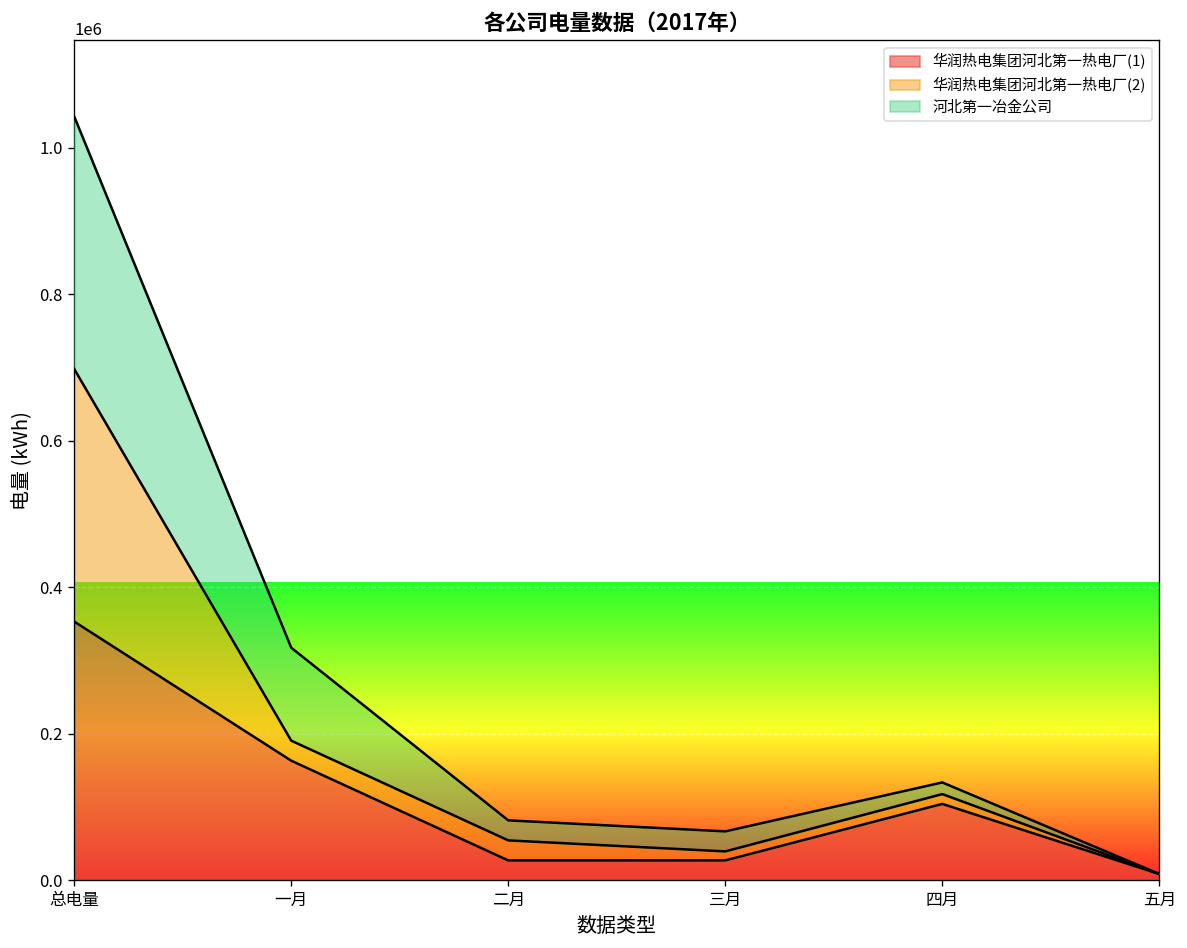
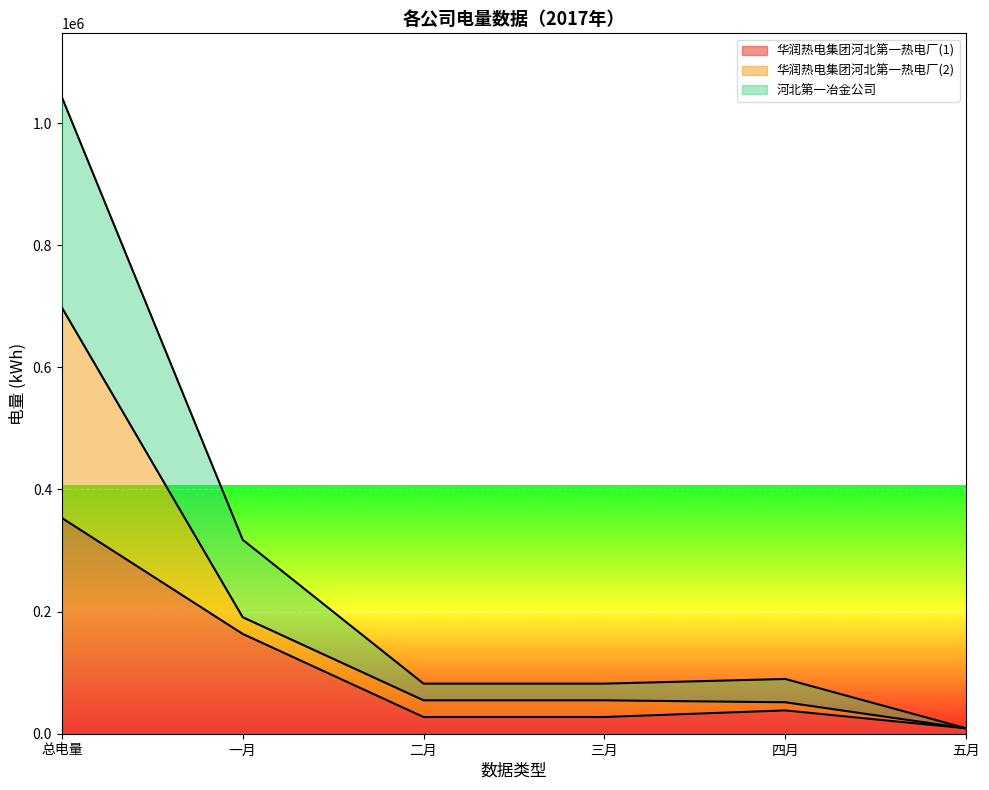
华润热电集团河北第一热电厂(2), 三月: 10000 -> 30000
华润热电集团河北第一热电厂(1), 四月: 100000 -> 40000
河北第一冶金公司, 四月: 20000 -> 40000
